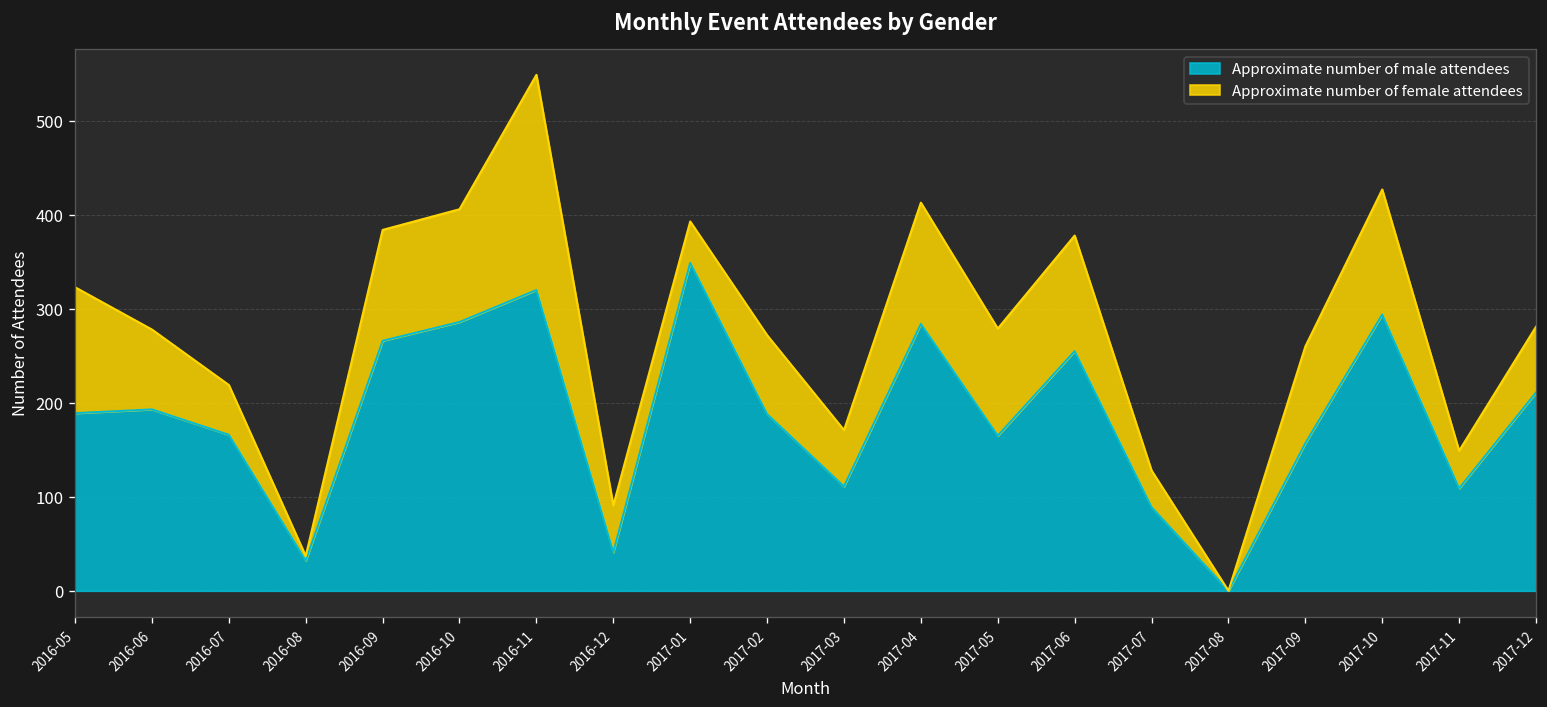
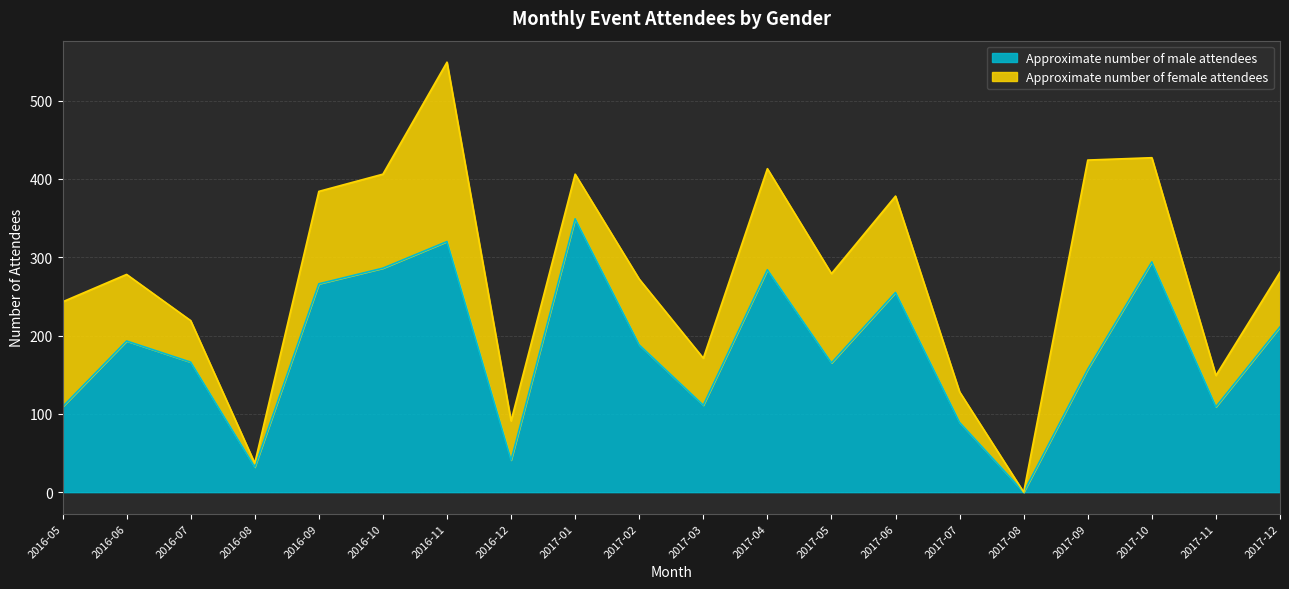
Approximate number of male attendees, 2016-05: 190 -> 110
Approximate number of female attendees, 2017-01: 40 -> 60
Approximate number of female attendees, 2017-09: 100 -> 270
